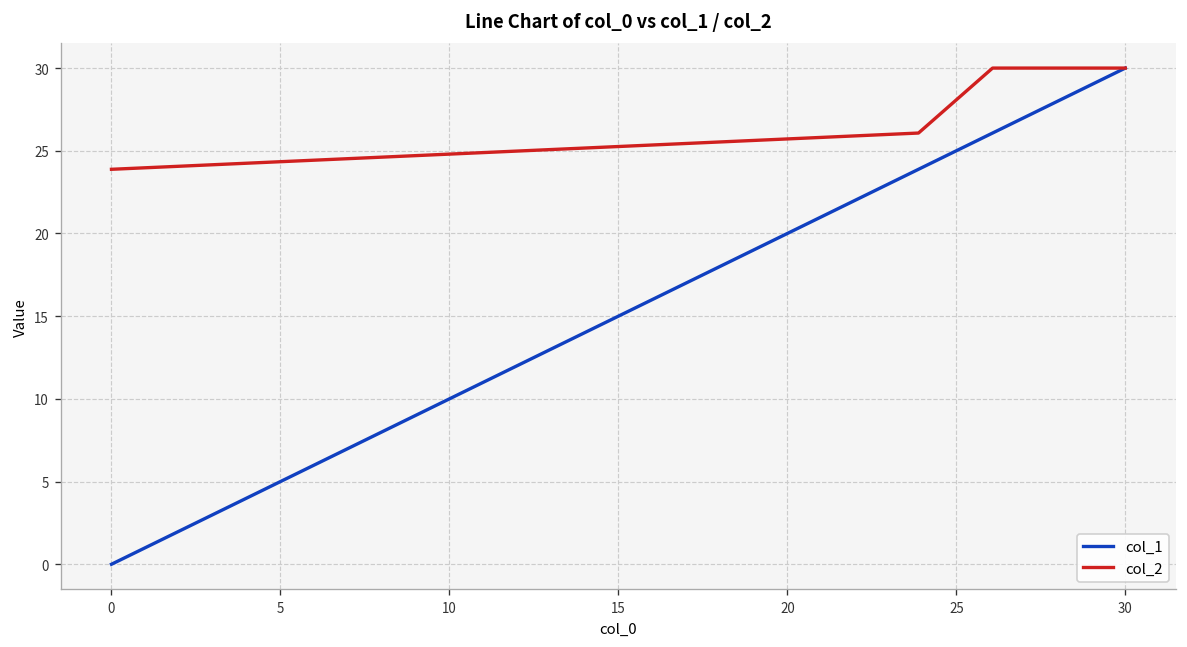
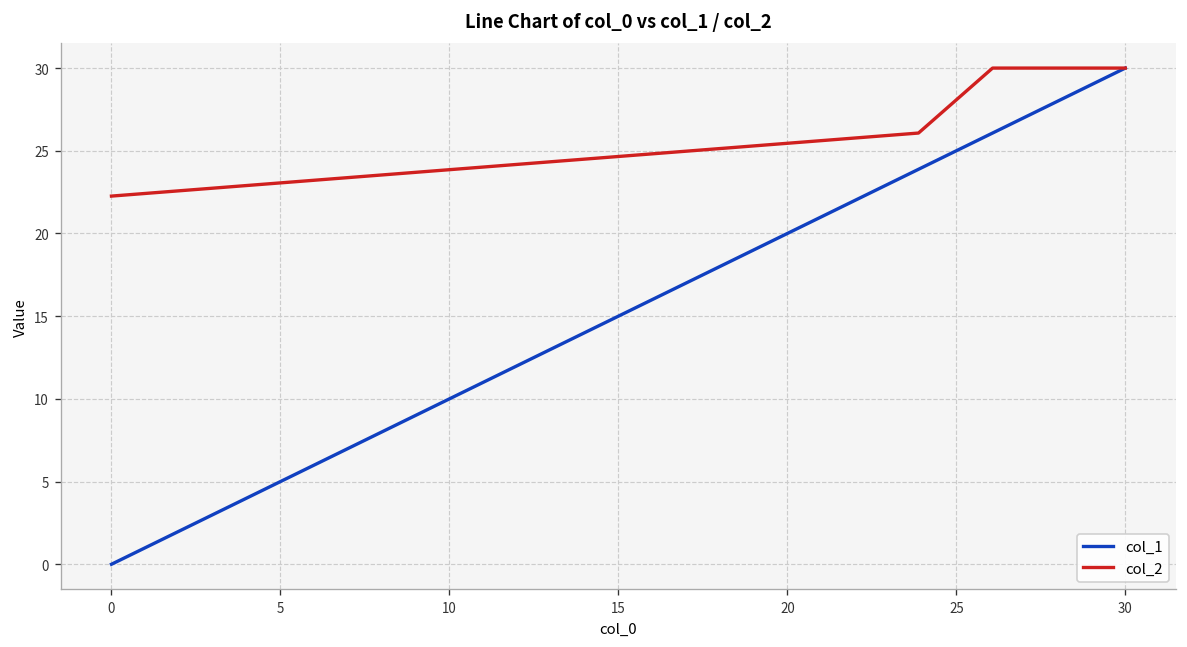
col_2, 0: 23.9 -> 22.3
